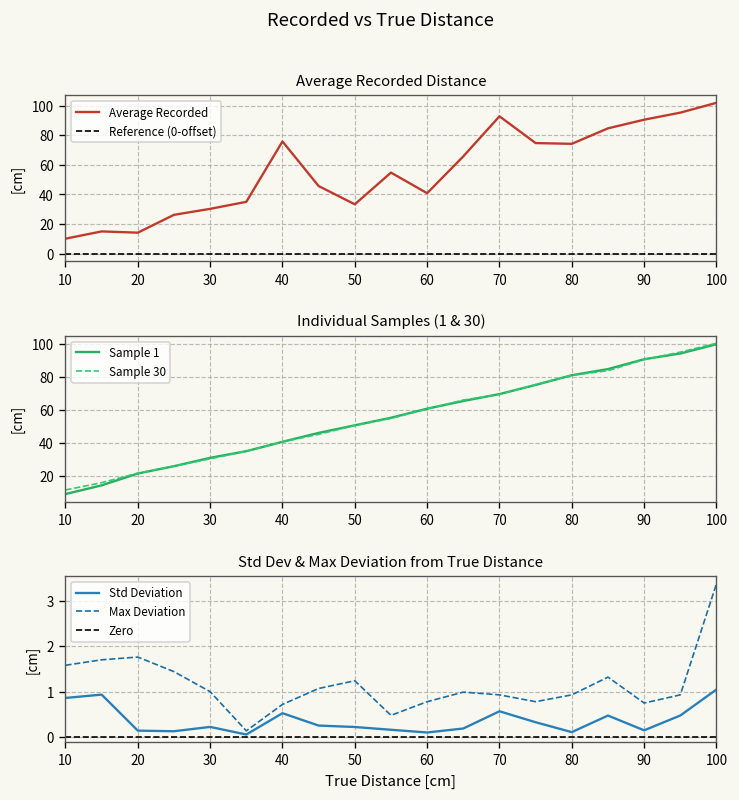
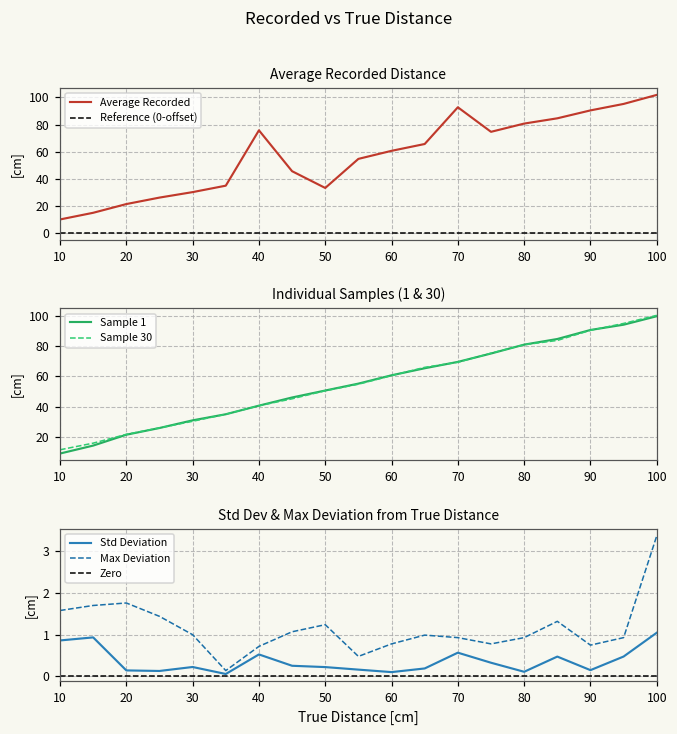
Average Recorded Distance, 20: 14 -> 21
Average Recorded Distance, 60: 41 -> 61
Average Recorded Distance, 80: 74 -> 81
